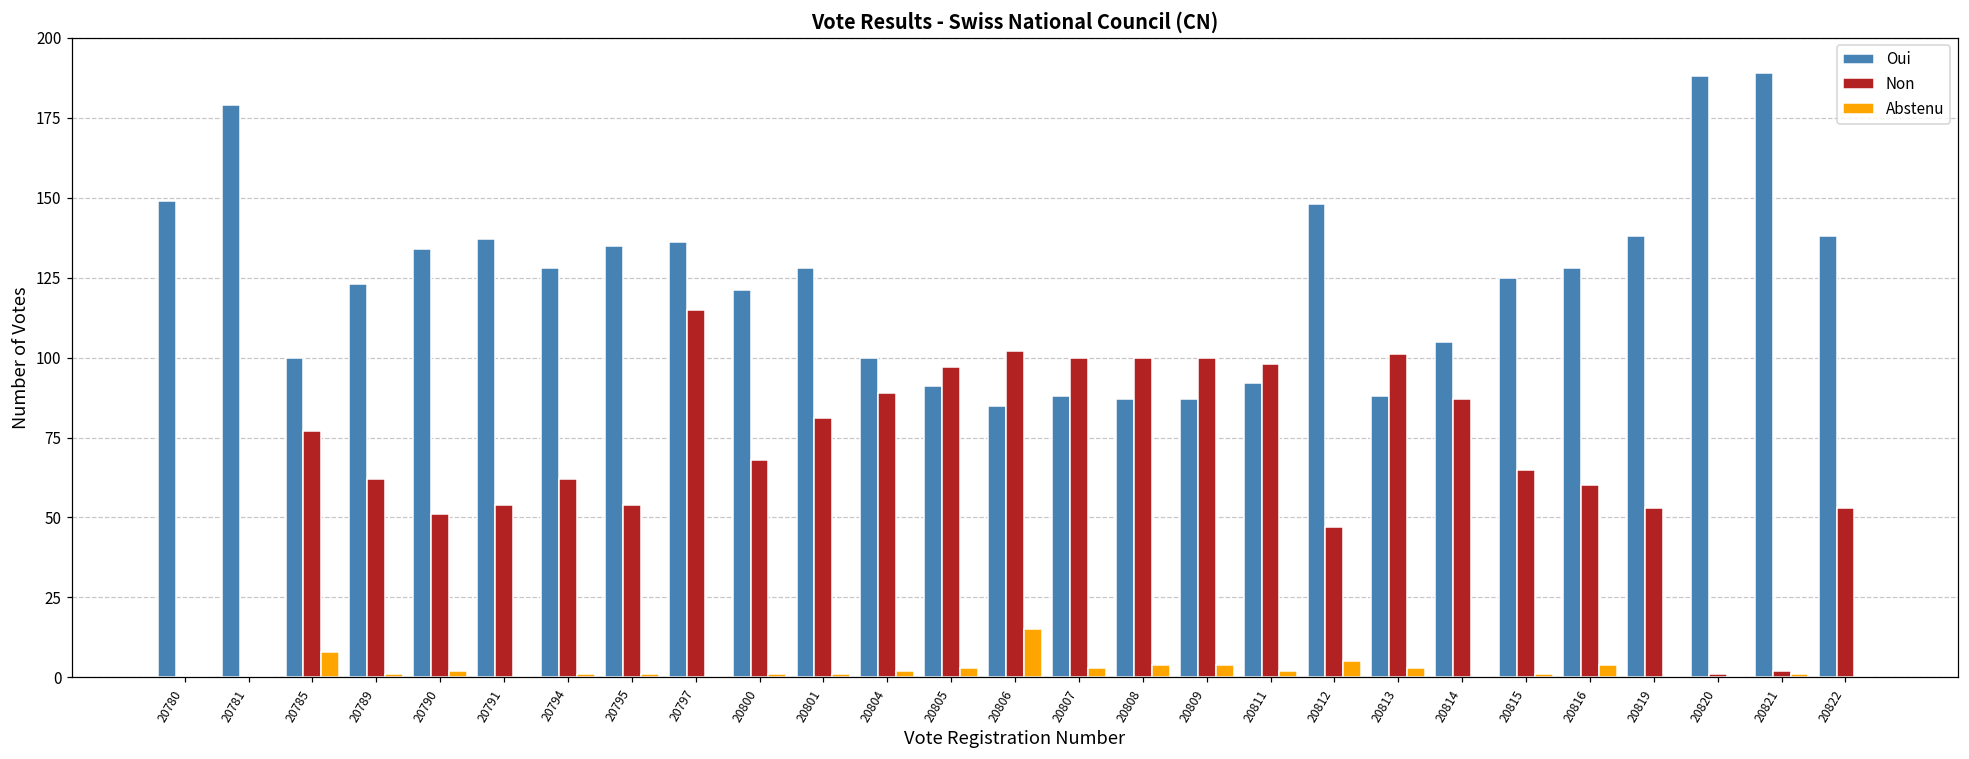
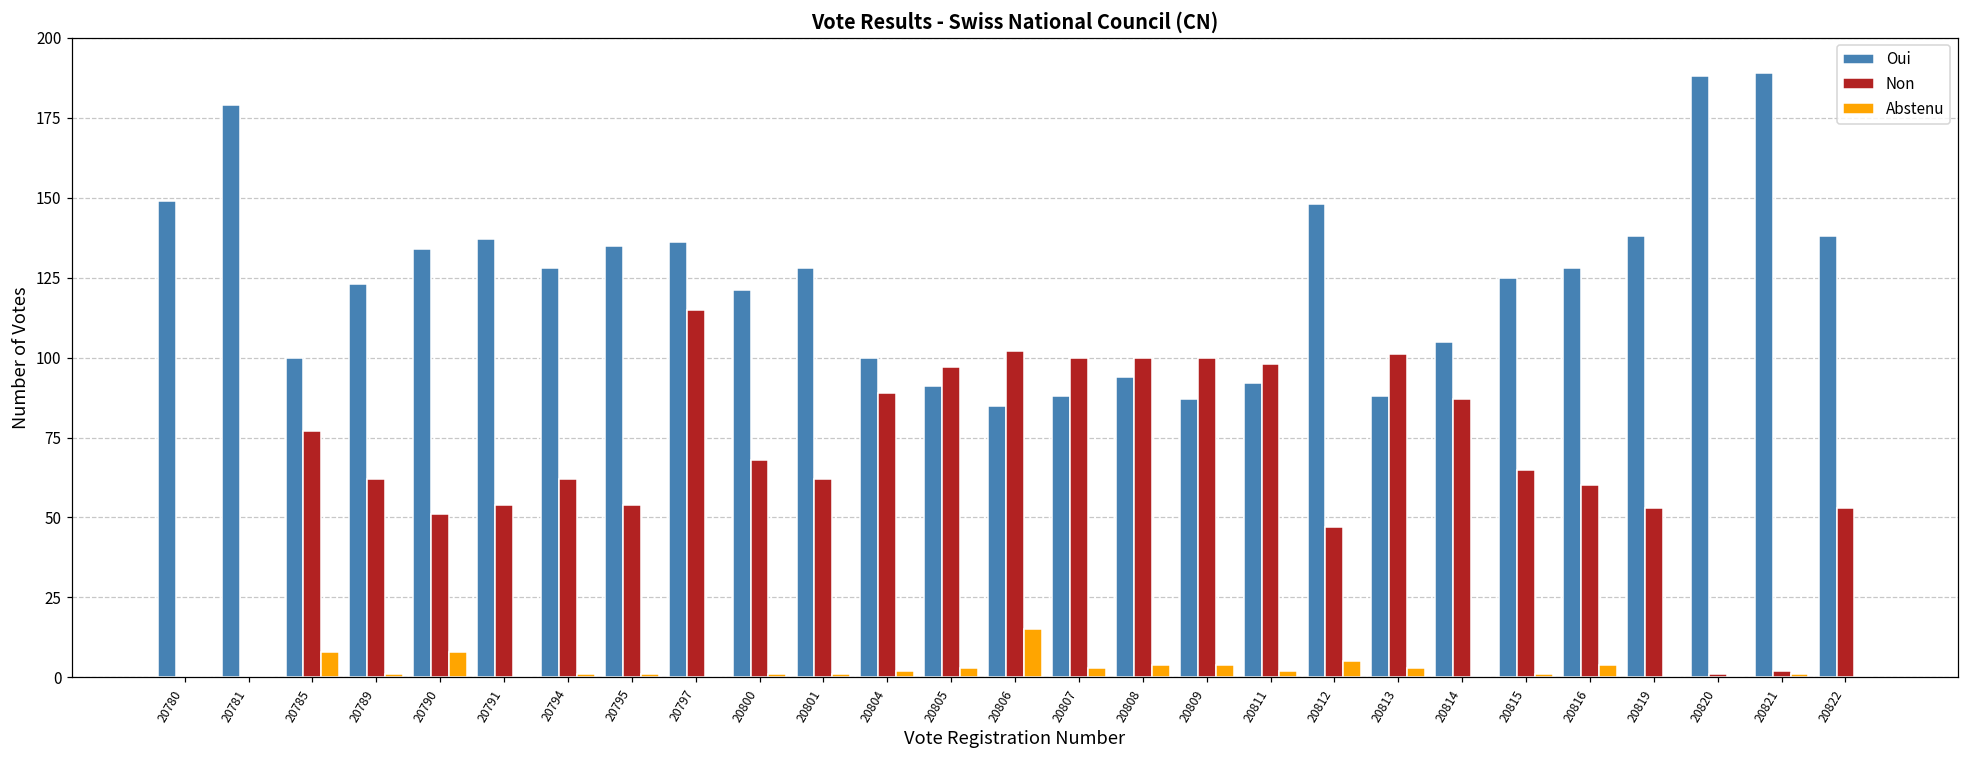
Abstenu, 20790: 2 -> 8
Non, 20801: 81 -> 62
Oui, 20808: 87 -> 94
